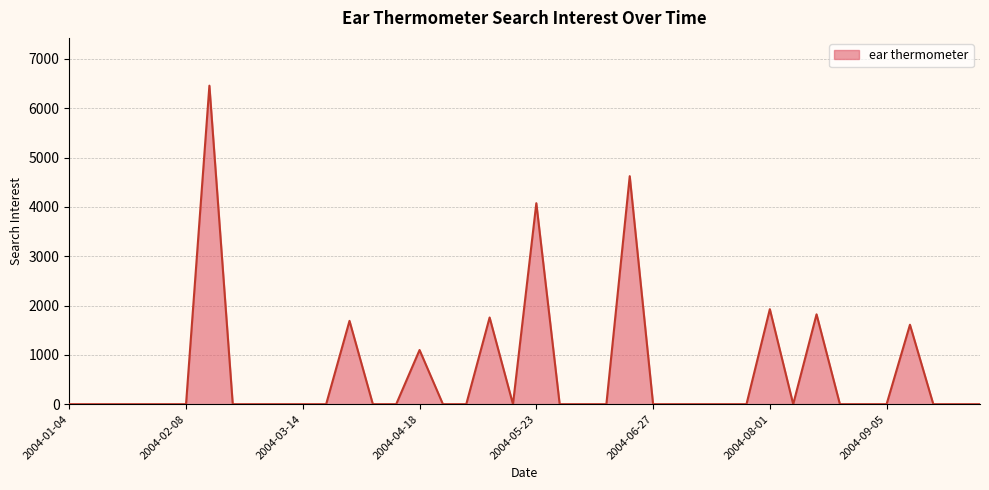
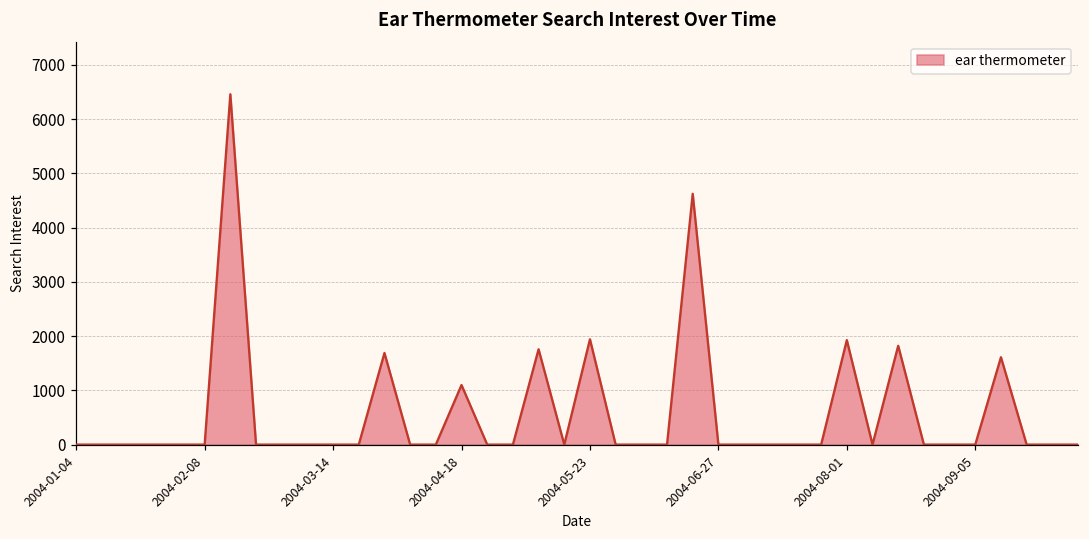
2004-05-23: 4100 -> 1900
